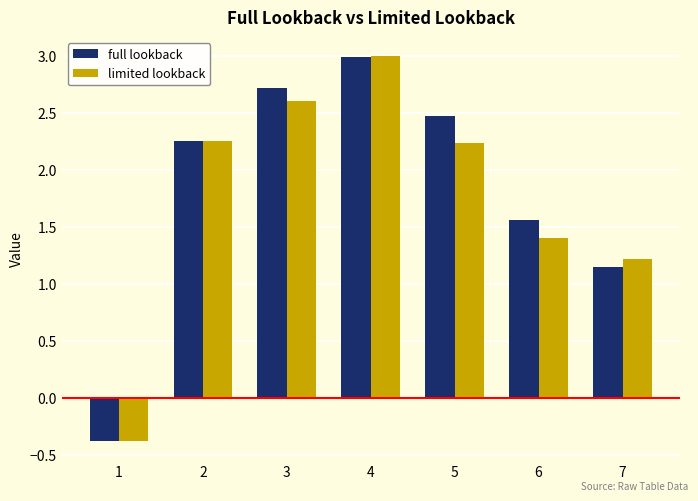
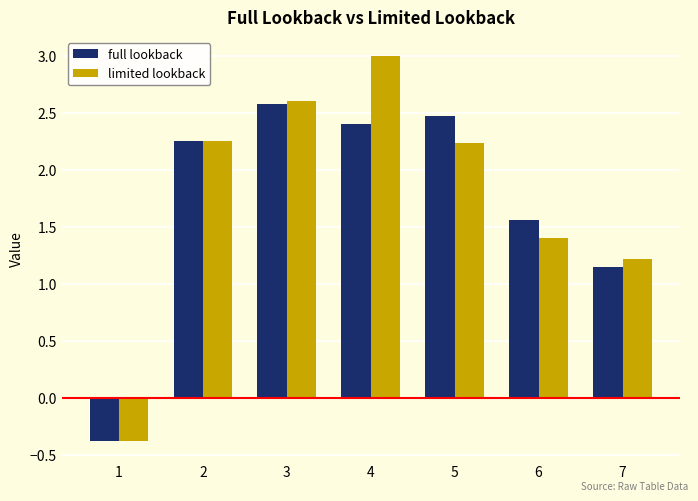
full lookback, 3: 2.72 -> 2.58
full lookback, 4: 2.99 -> 2.40
